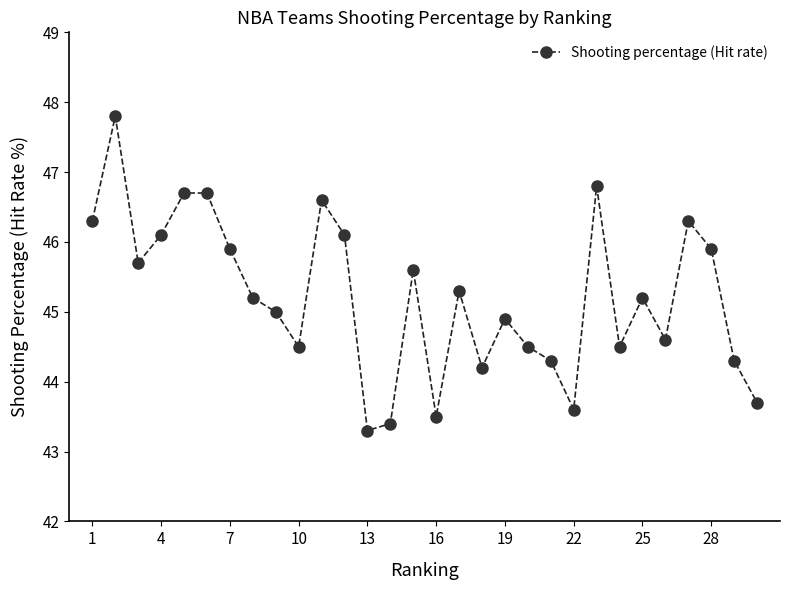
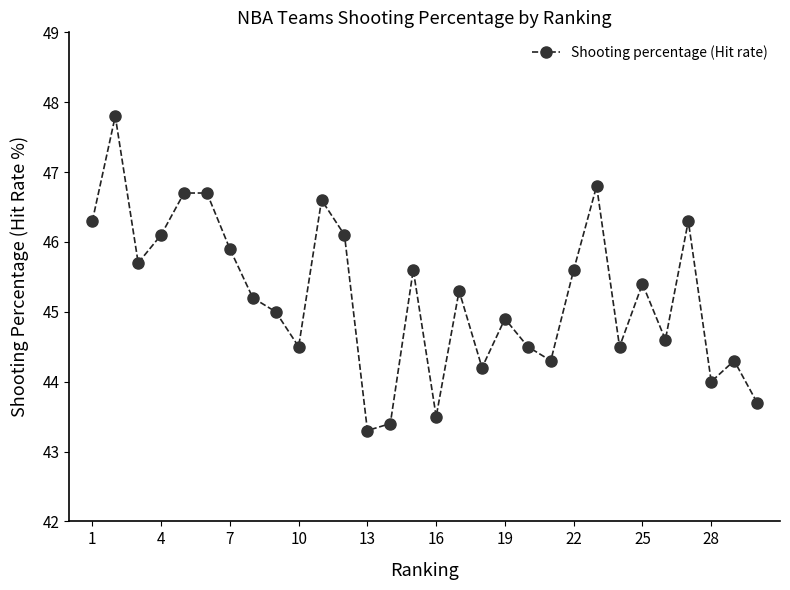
22: 43.6 -> 45.6
25: 45.2 -> 45.4
28: 45.9 -> 44.0
